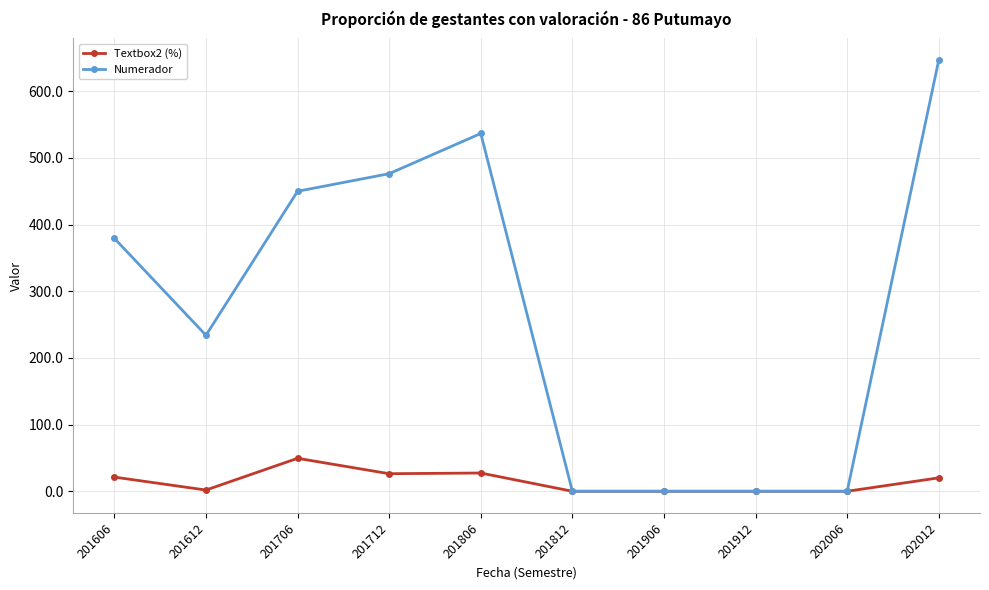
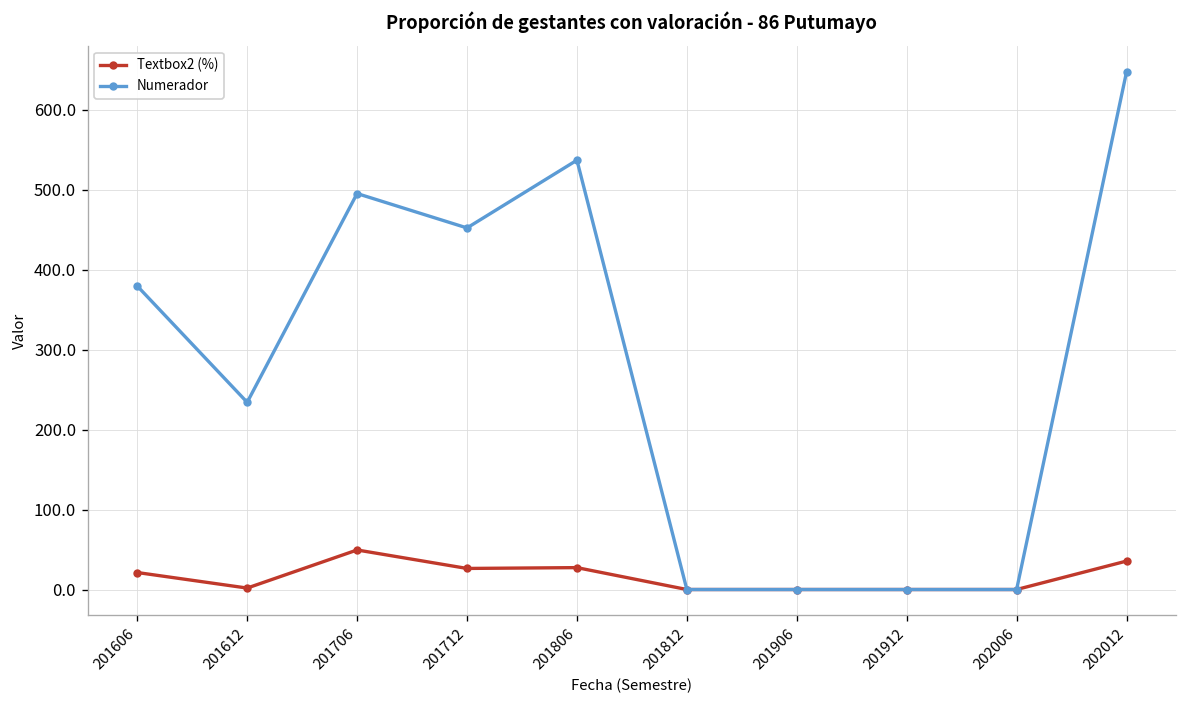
Numerador, 201706: 450 -> 500
Numerador, 201712: 480 -> 450
Textbox2 (%), 202012: 20 -> 40
